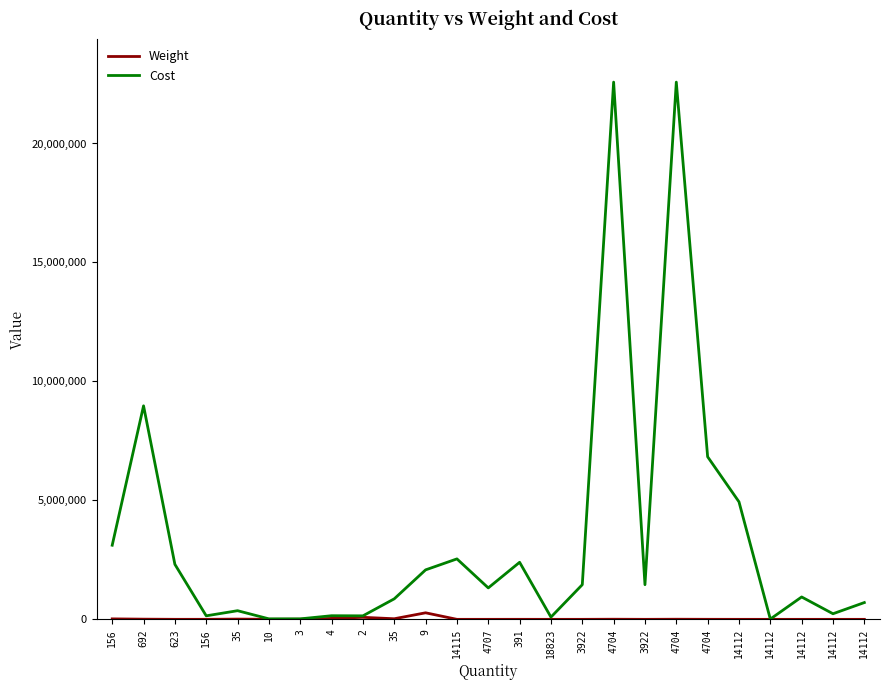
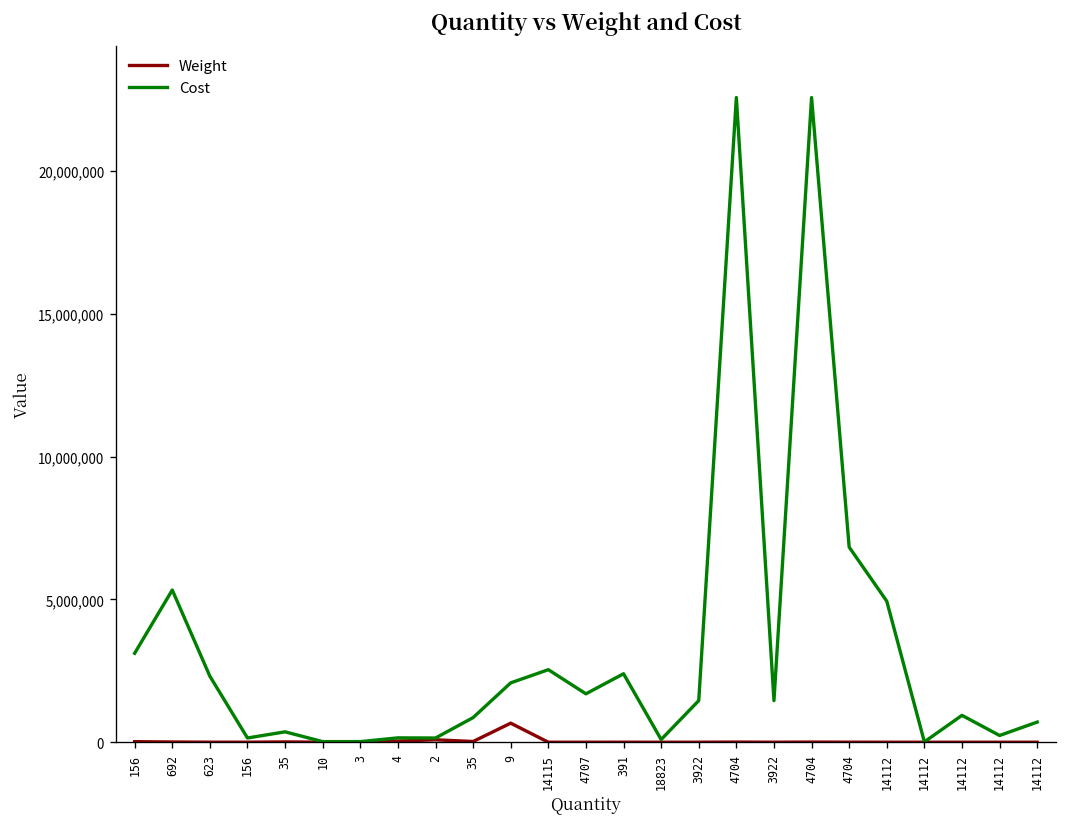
Cost, 692: 9,000,000 -> 5,300,000
Weight, 9: 300,000 -> 700,000
Cost, 4707: 1,300,000 -> 1,700,000
